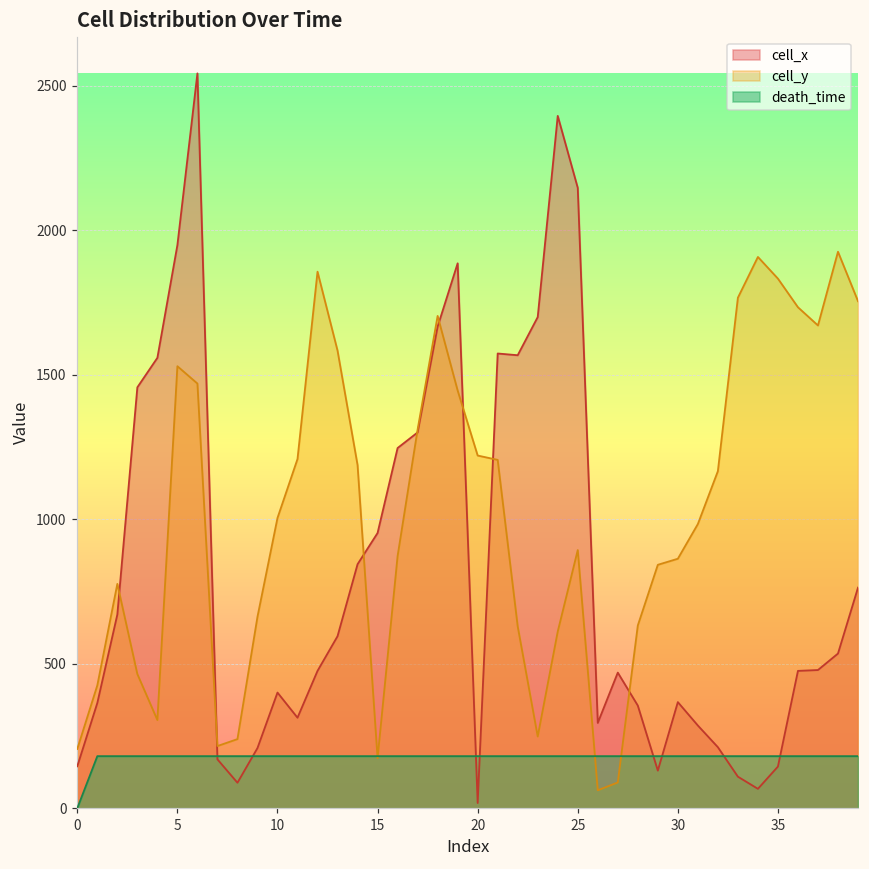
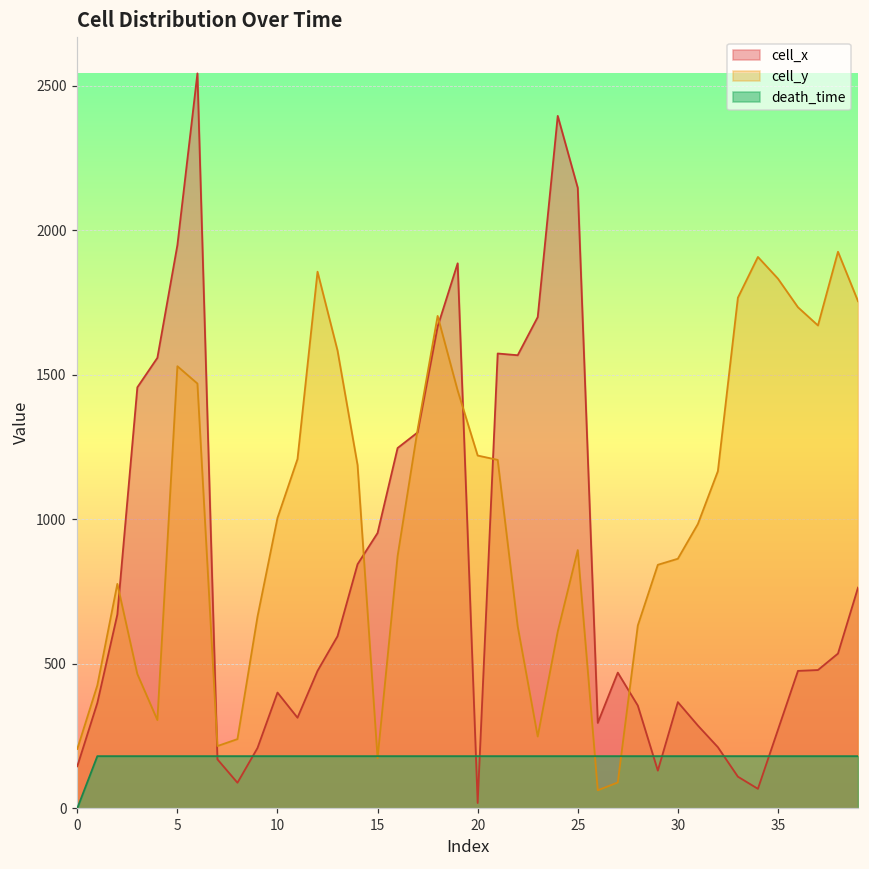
cell_x, 35: 140 -> 270
